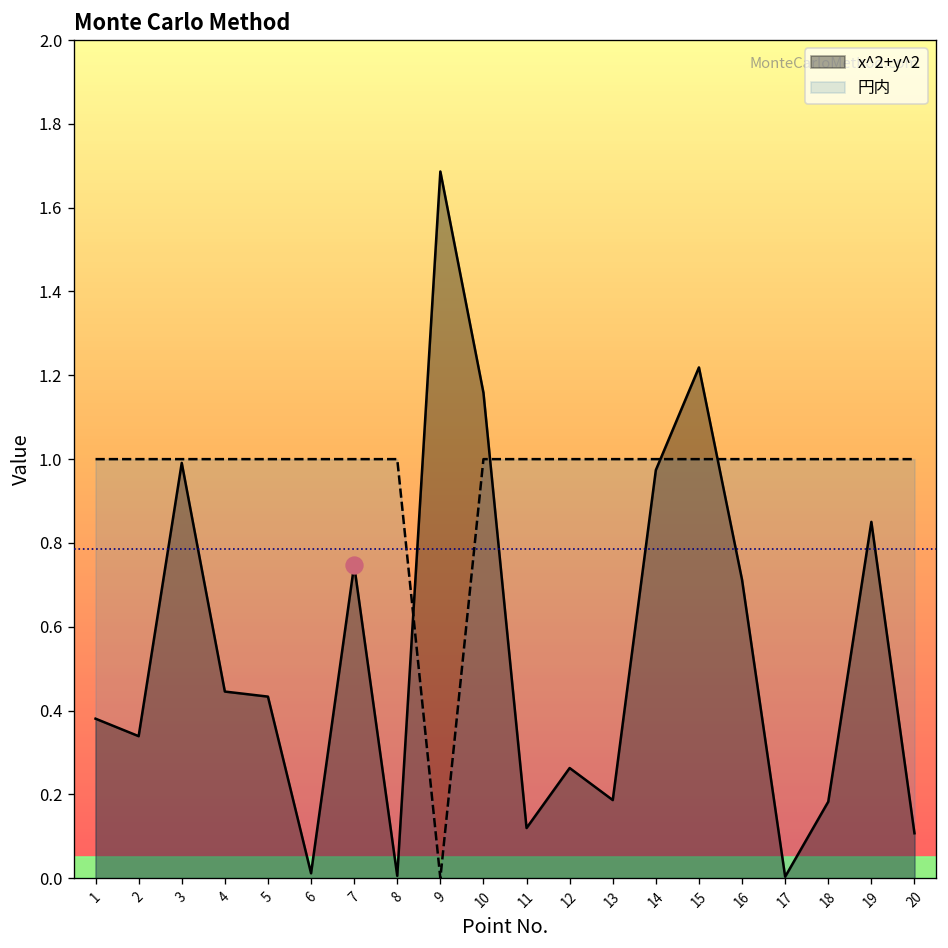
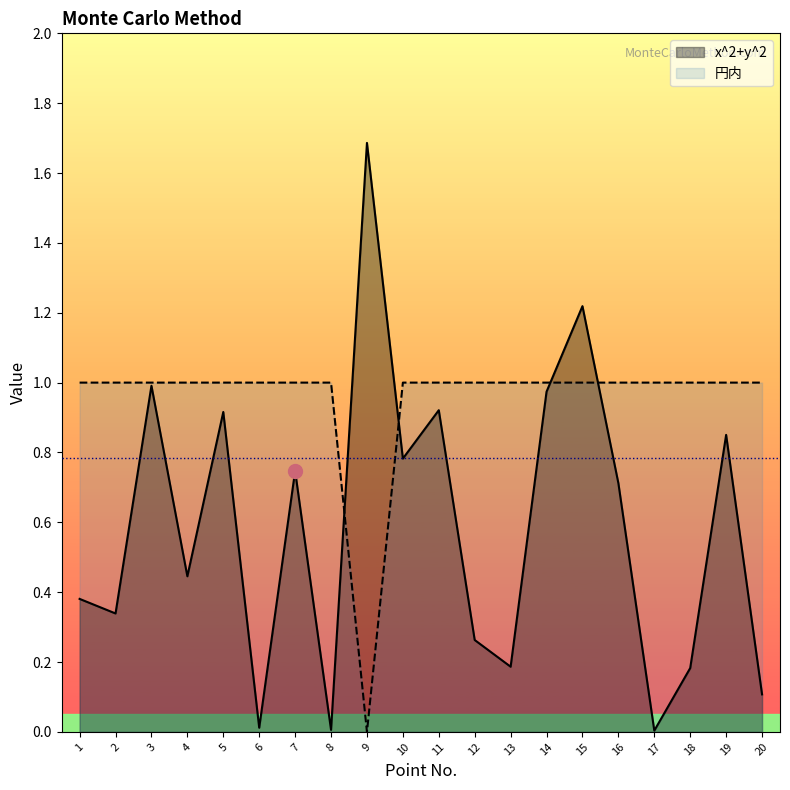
x^2+y^2, 5: 0.43 -> 0.92
x^2+y^2, 10: 1.16 -> 0.78
x^2+y^2, 11: 0.12 -> 0.92
